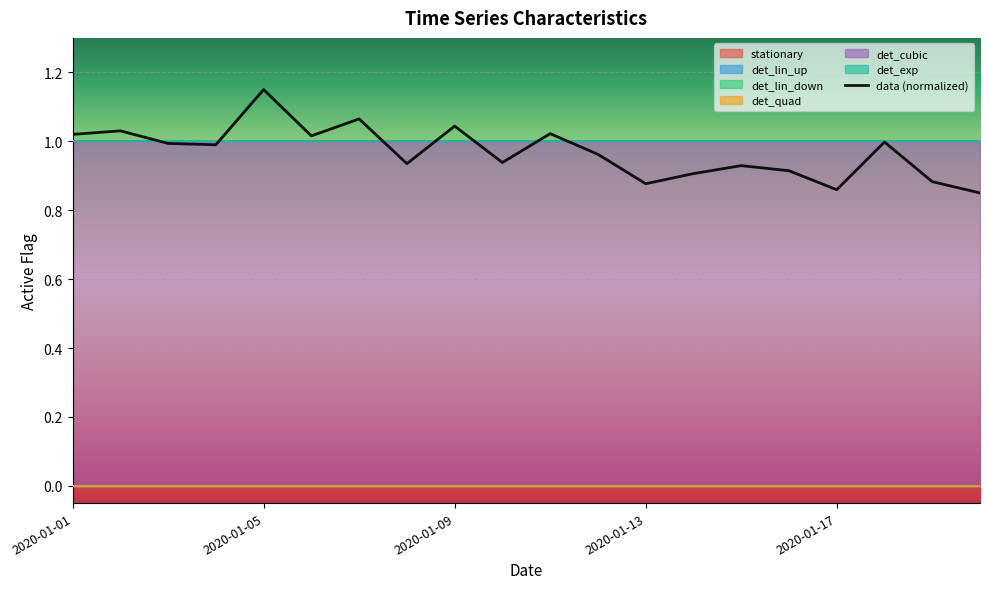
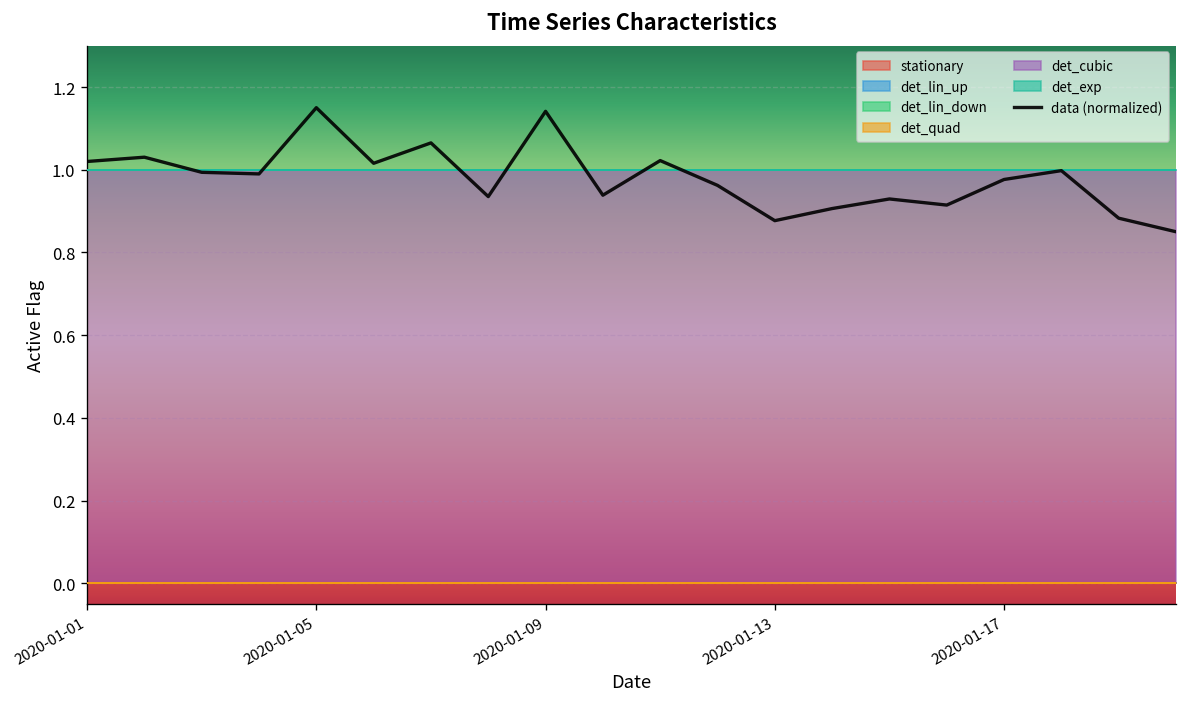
data (normalized), 2020-01-09: 1.04 -> 1.14
data (normalized), 2020-01-17: 0.86 -> 0.98
